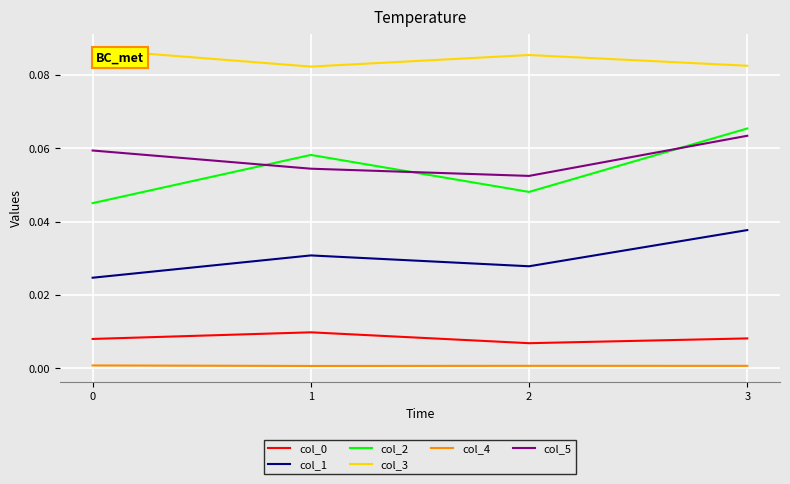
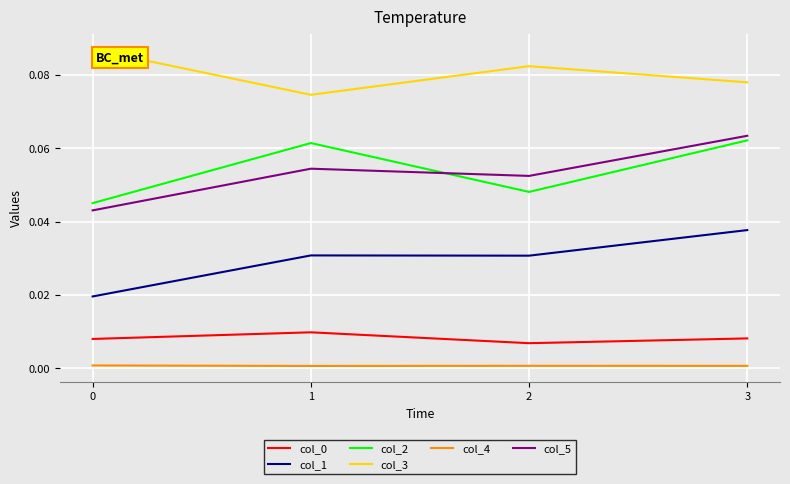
col_1, 0: 0.025 -> 0.020
col_5, 0: 0.059 -> 0.043
col_2, 1: 0.058 -> 0.061
col_3, 1: 0.082 -> 0.075
col_1, 2: 0.028 -> 0.031
col_3, 2: 0.085 -> 0.082
col_2, 3: 0.065 -> 0.062
col_3, 3: 0.082 -> 0.078
